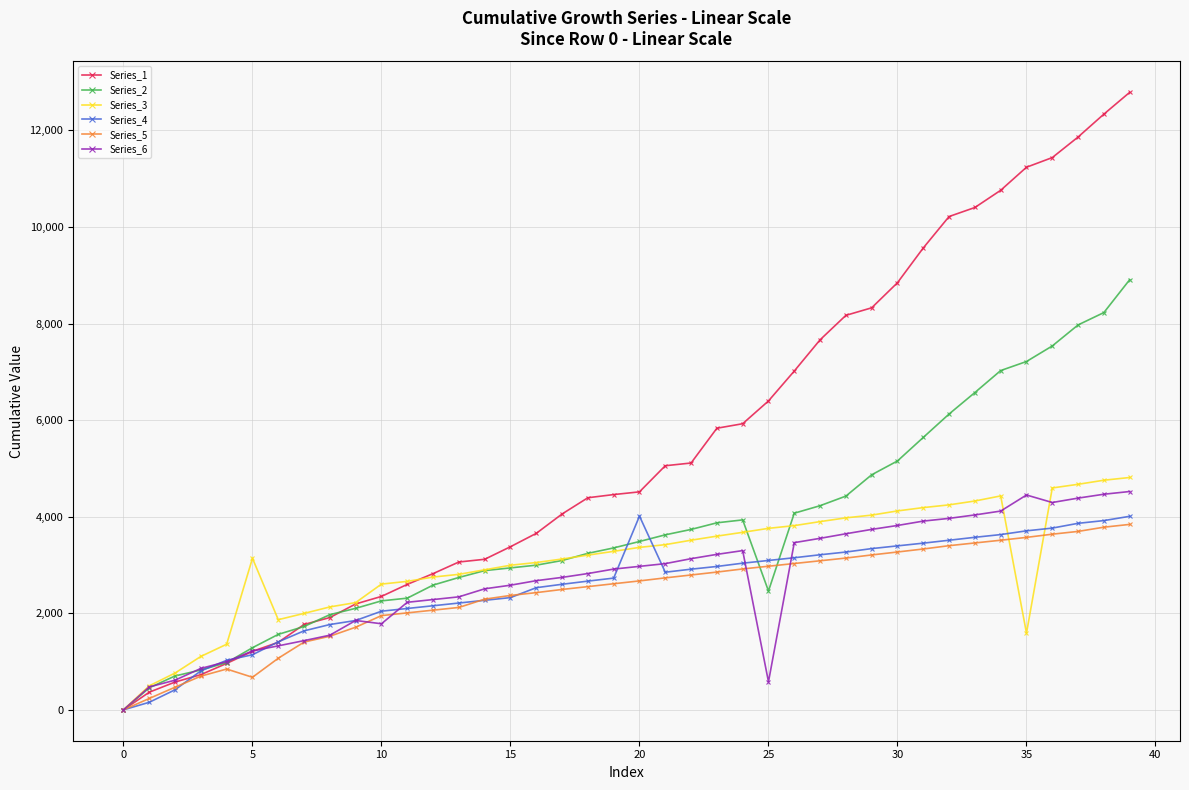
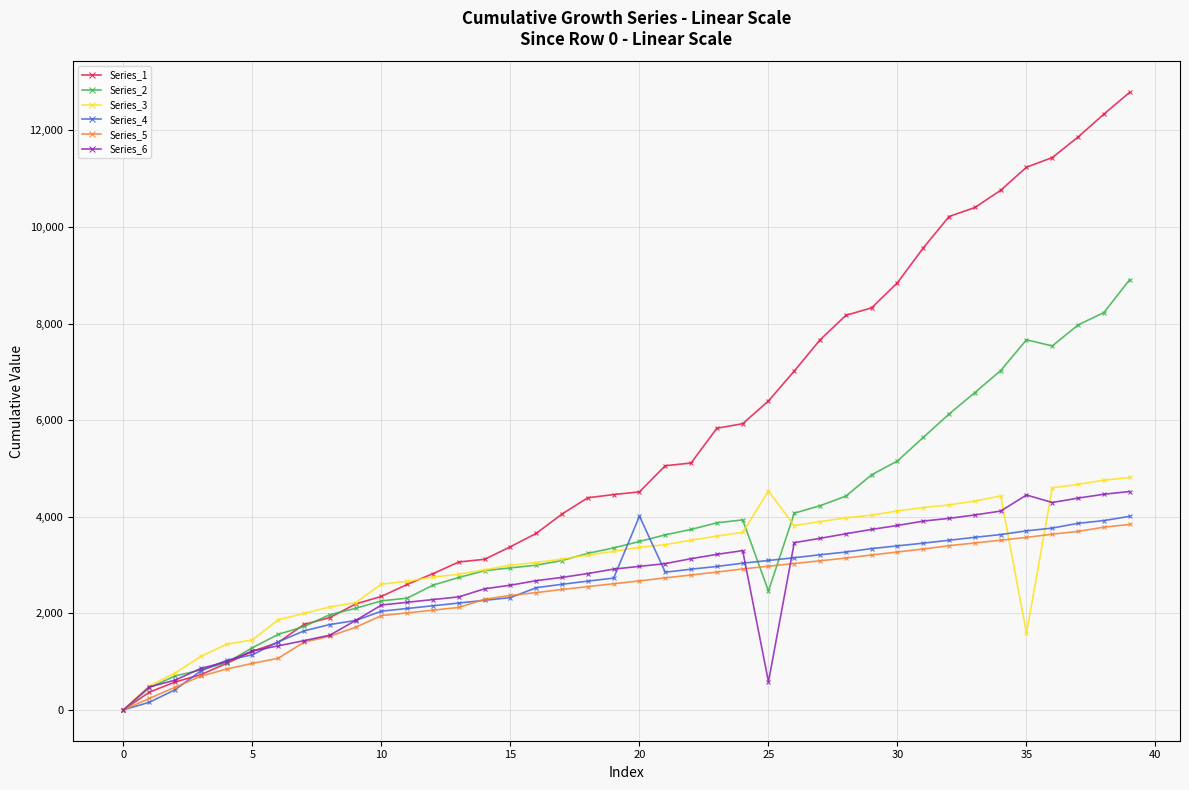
Series_3, 5: 3,100 -> 1,400
Series_5, 5: 700 -> 1,000
Series_6, 10: 1,800 -> 2,200
Series_3, 25: 3,800 -> 4,500
Series_2, 35: 7,200 -> 7,700
